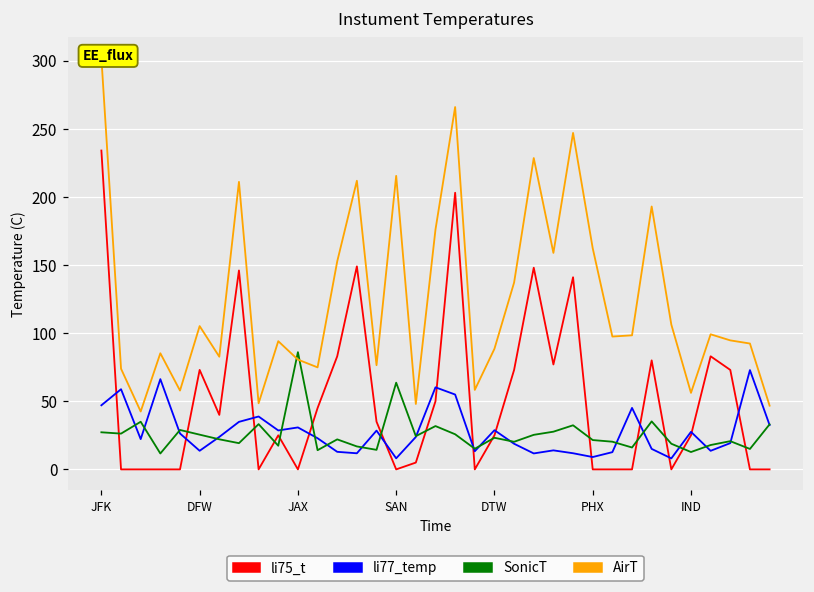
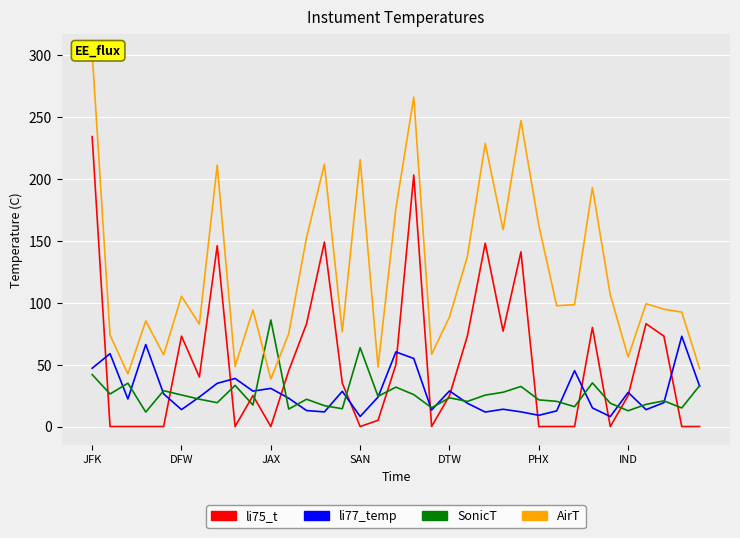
SonicT, JFK: 27 -> 42
AirT, JAX: 81 -> 38
